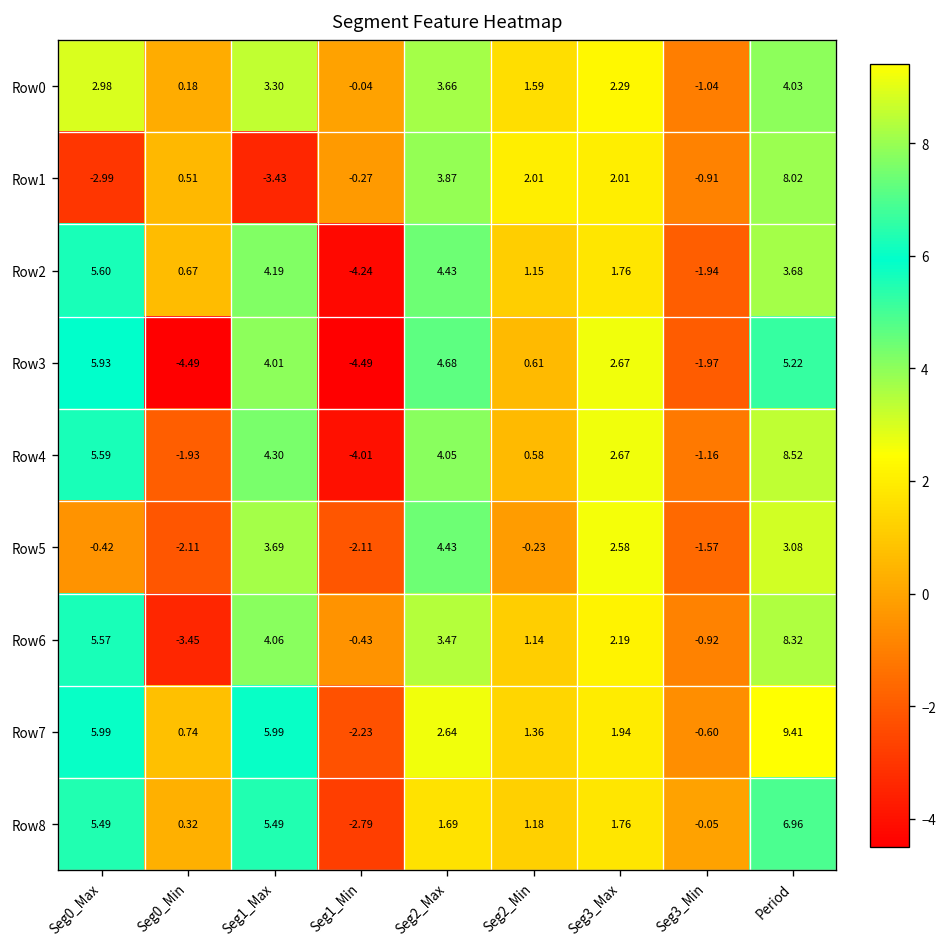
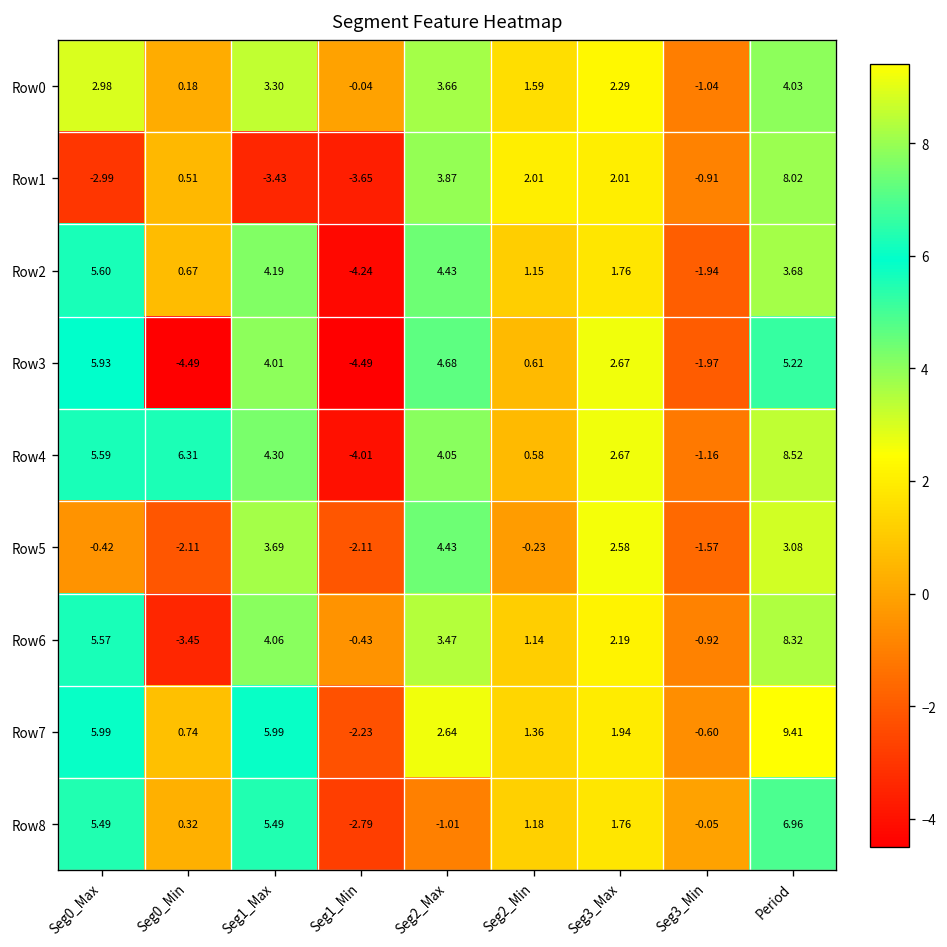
Row1, Seg1_Min: -0.27 -> -3.65
Row4, Seg0_Min: -1.93 -> 6.31
Row8, Seg2_Max: 1.69 -> -1.01
